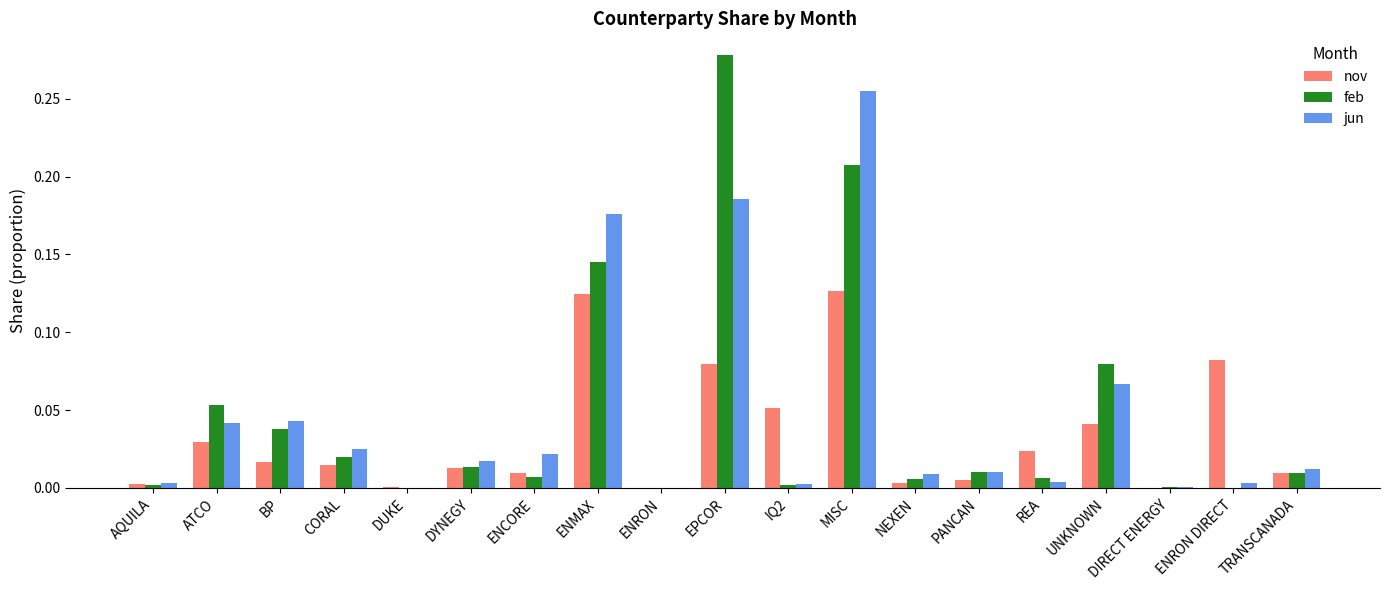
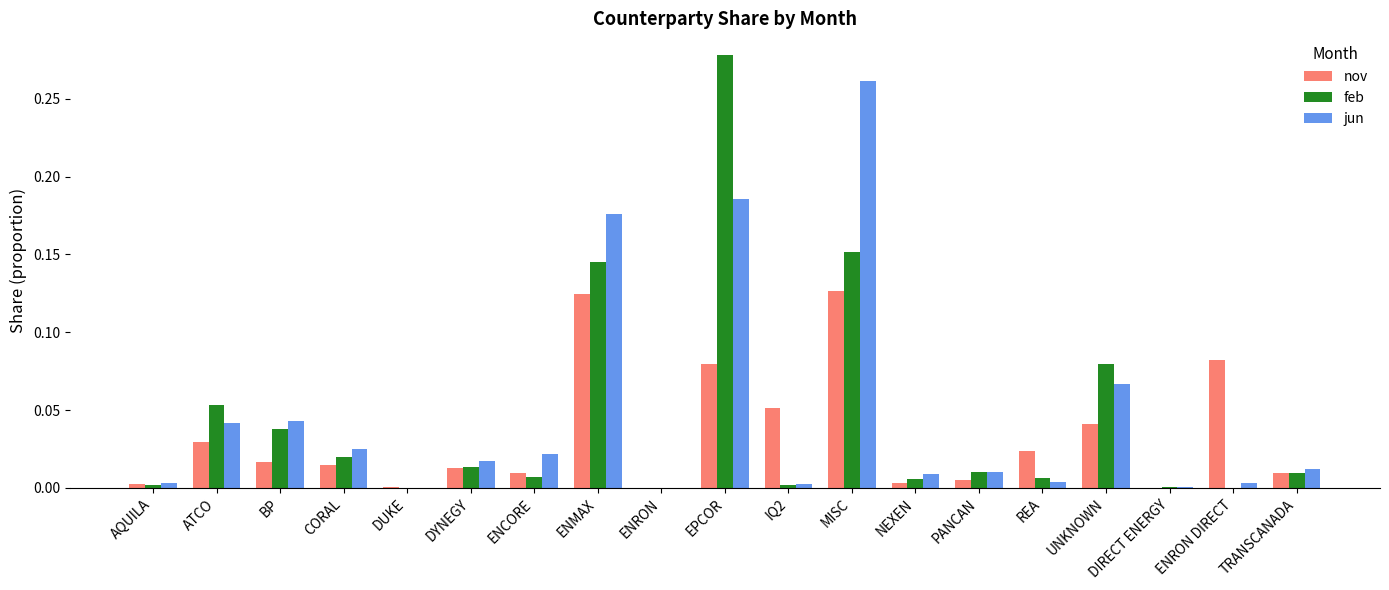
feb, MISC: 0.208 -> 0.152
jun, MISC: 0.255 -> 0.262
